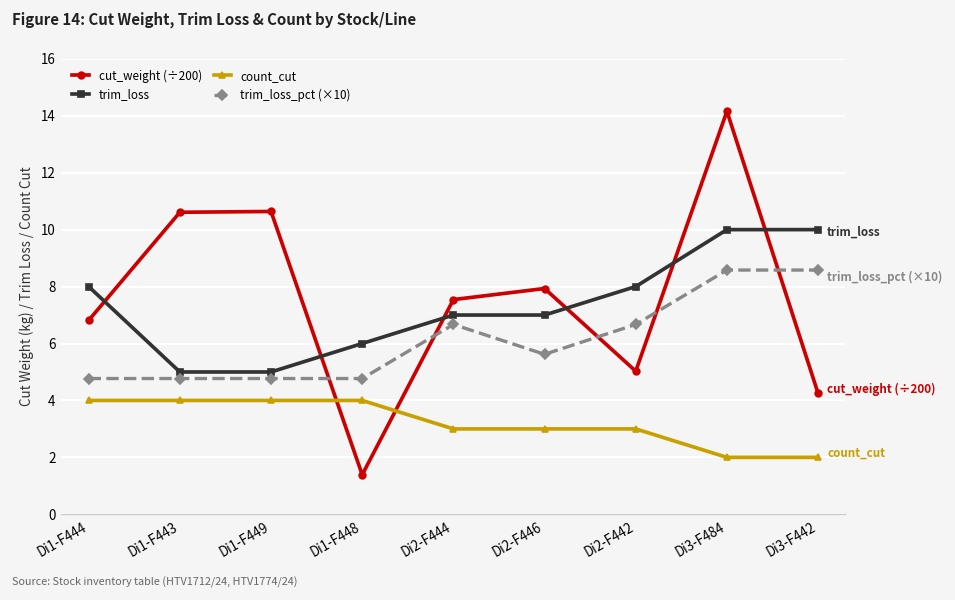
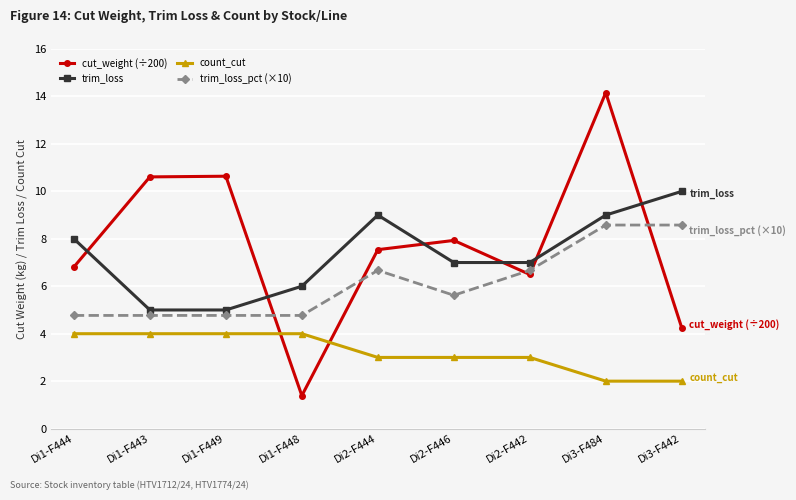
trim_loss, Di2-F444: 7 -> 9
cut_weight (÷200), Di2-F442: 5.0 -> 6.5
trim_loss, Di2-F442: 8 -> 7
trim_loss, Di3-F484: 10 -> 9
